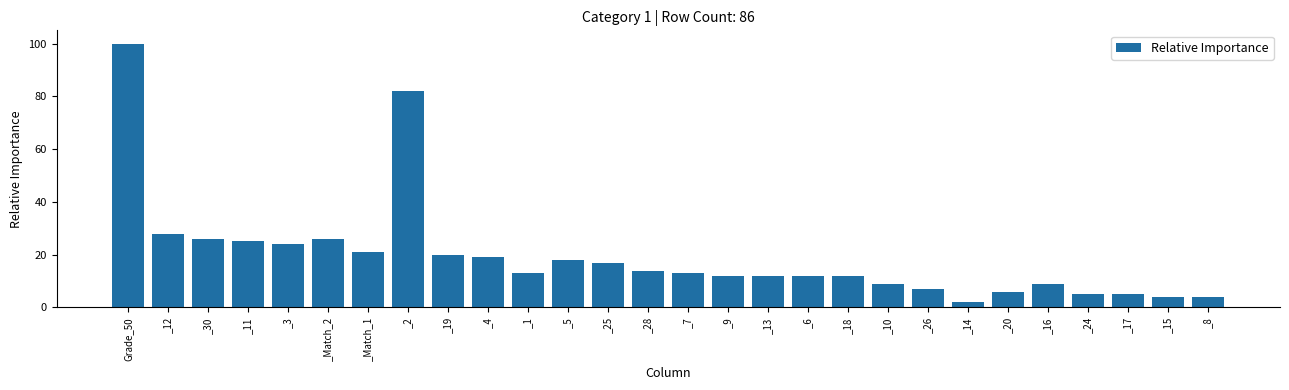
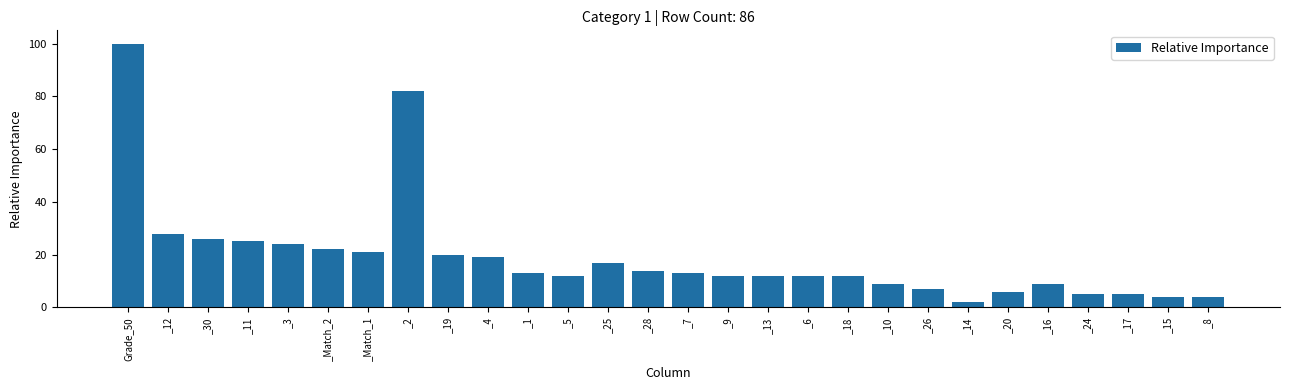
_Match_2: 26 -> 22
_5: 18 -> 12
